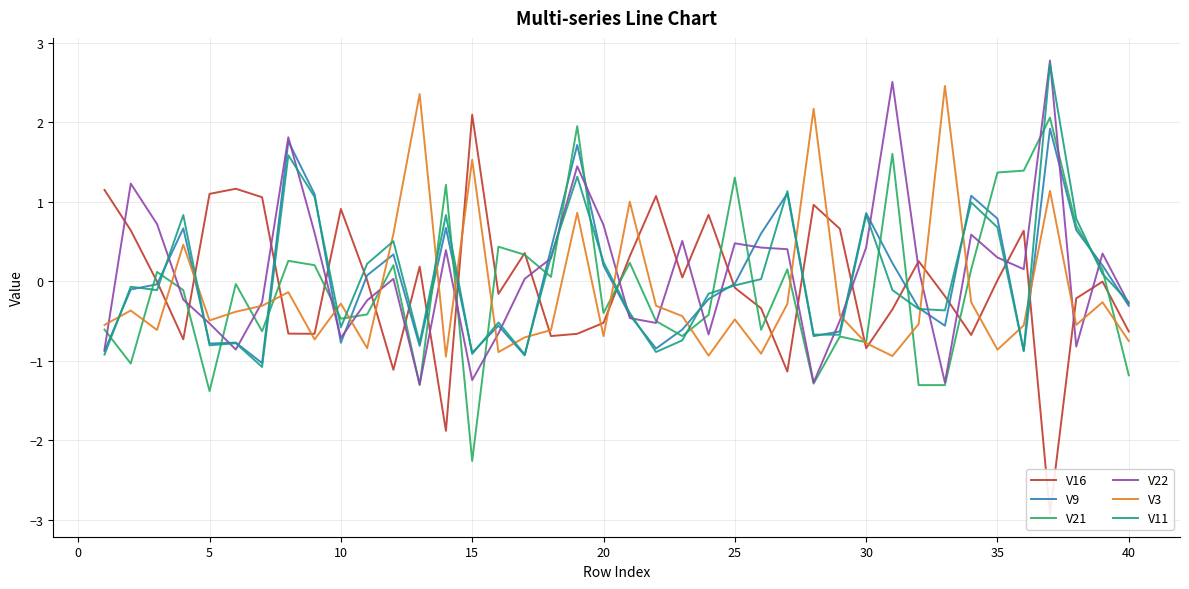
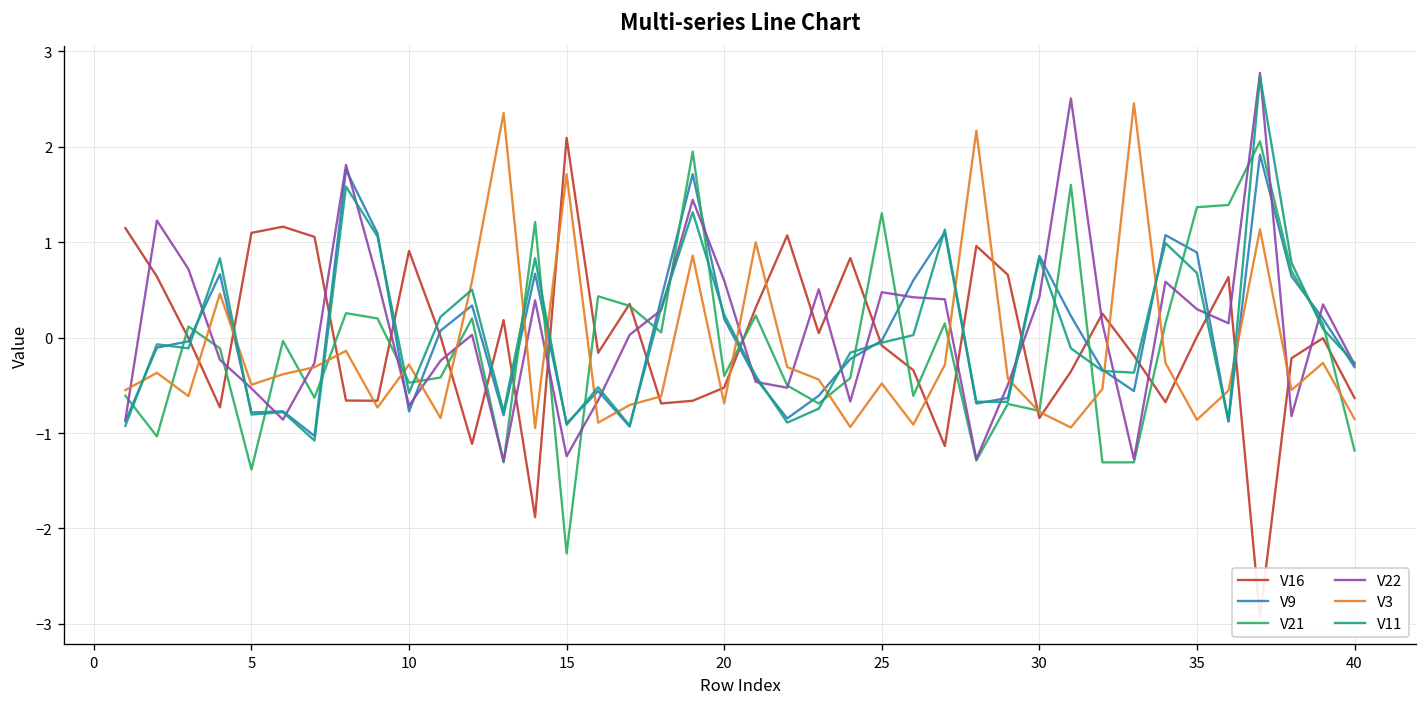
V3, 15: 1.5 -> 1.7
V22, 20: 0.7 -> 0.6
V9, 35: 0.8 -> 0.9
V3, 40: -0.8 -> -0.9
